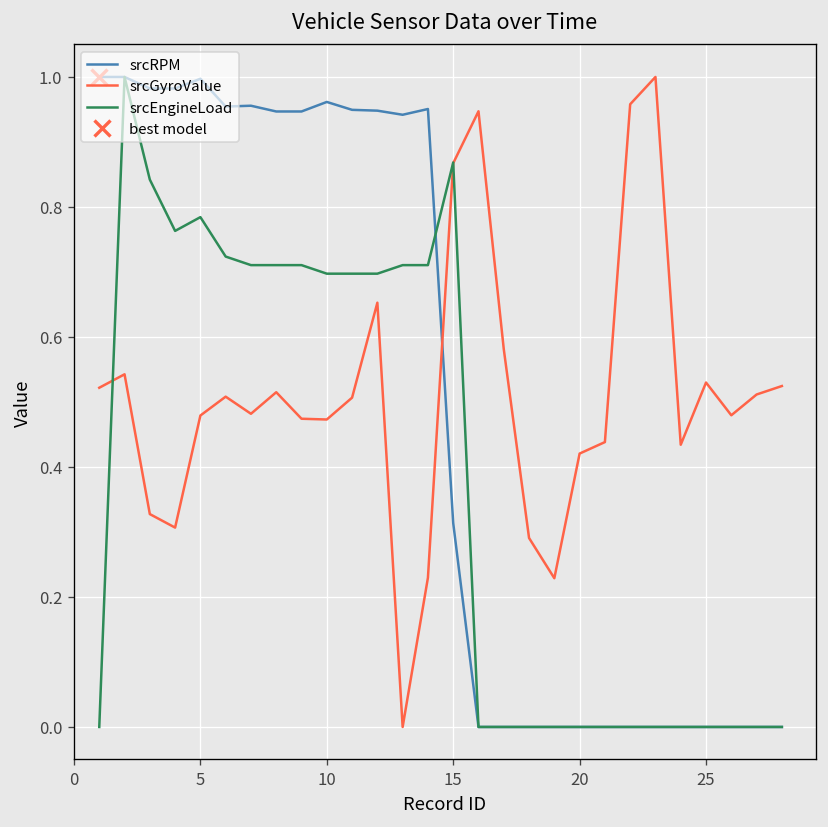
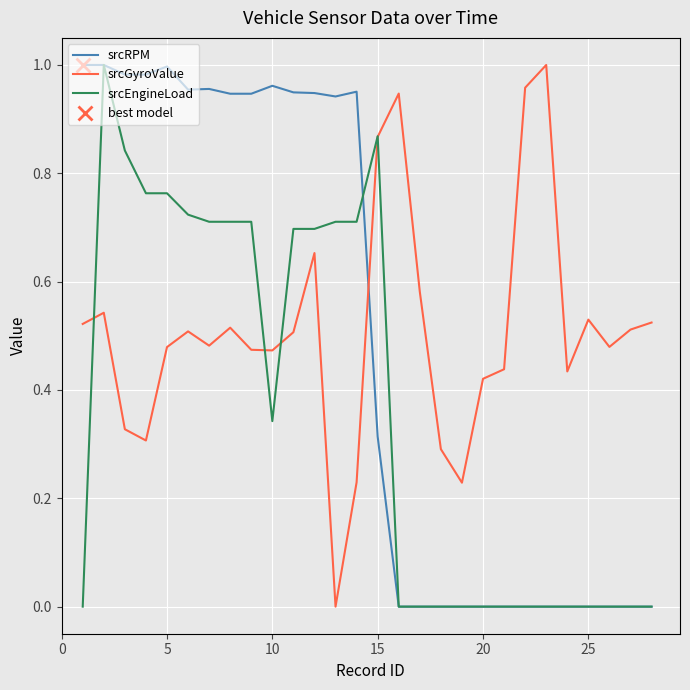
srcEngineLoad, 5: 0.78 -> 0.76
srcEngineLoad, 10: 0.70 -> 0.34
